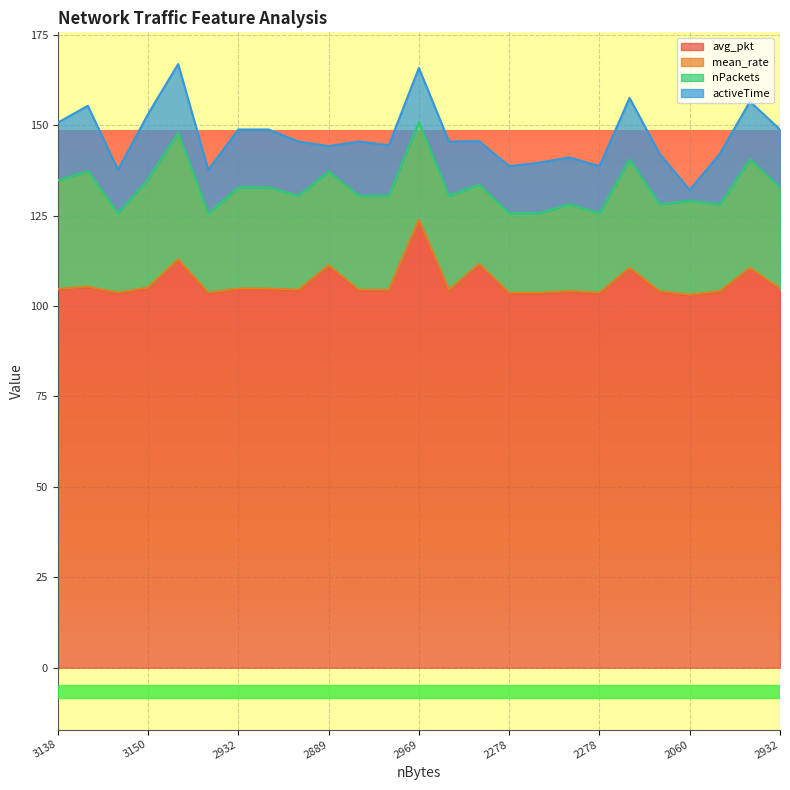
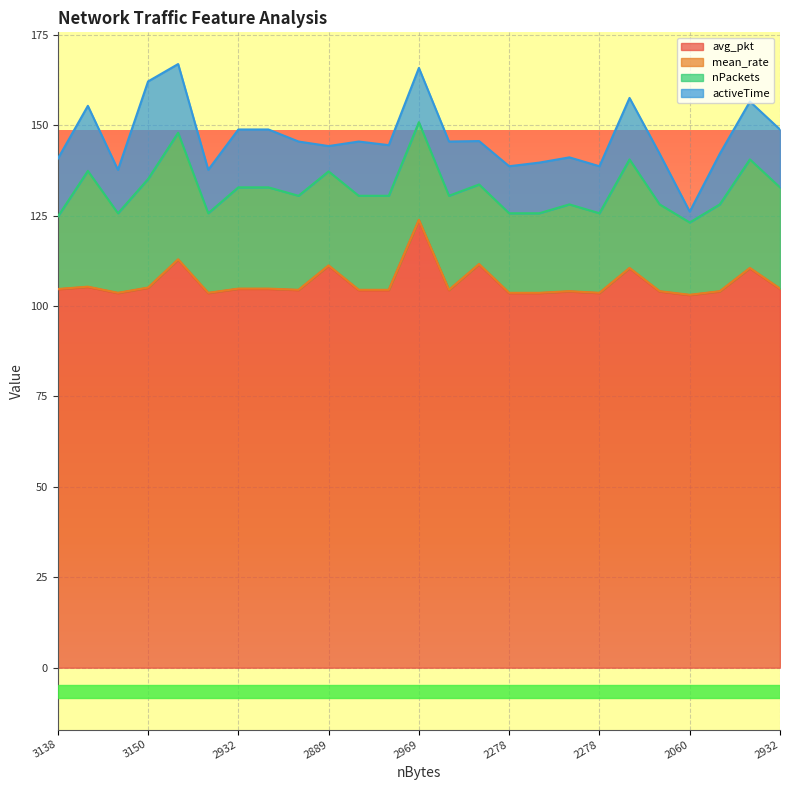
nPackets, 3138: 30 -> 20
activeTime, 3150: 18 -> 27
nPackets, 2060: 26 -> 20
